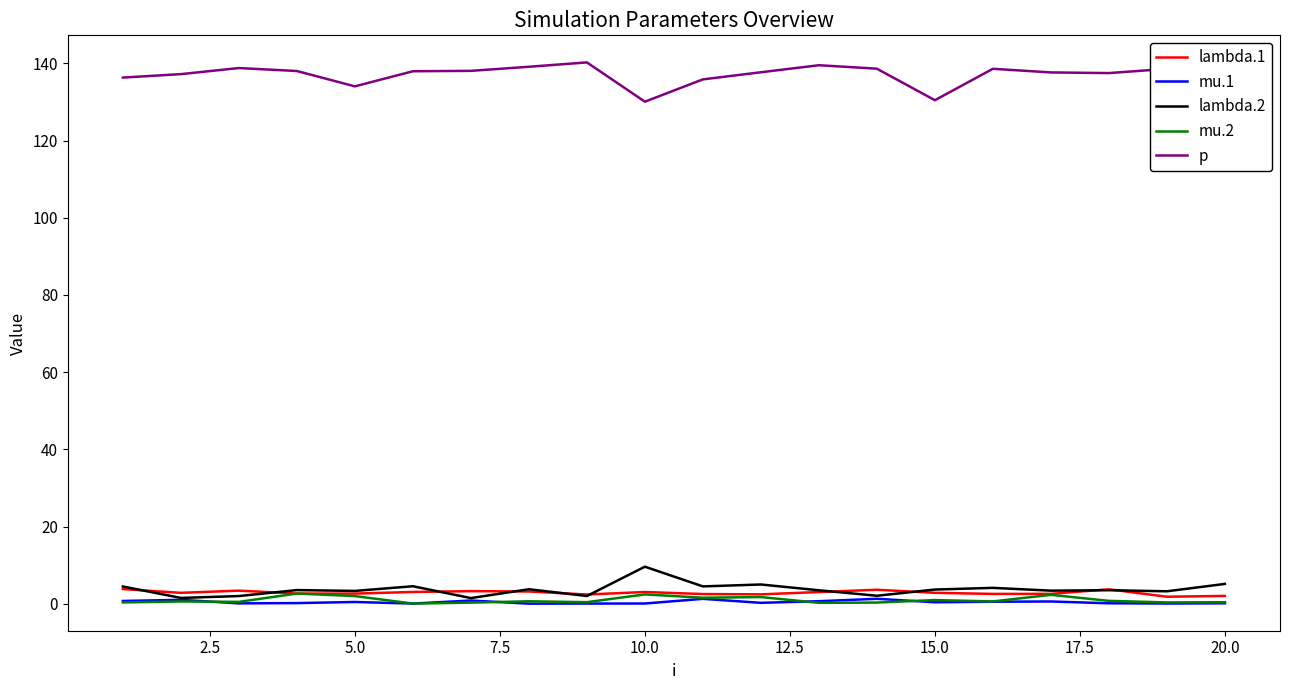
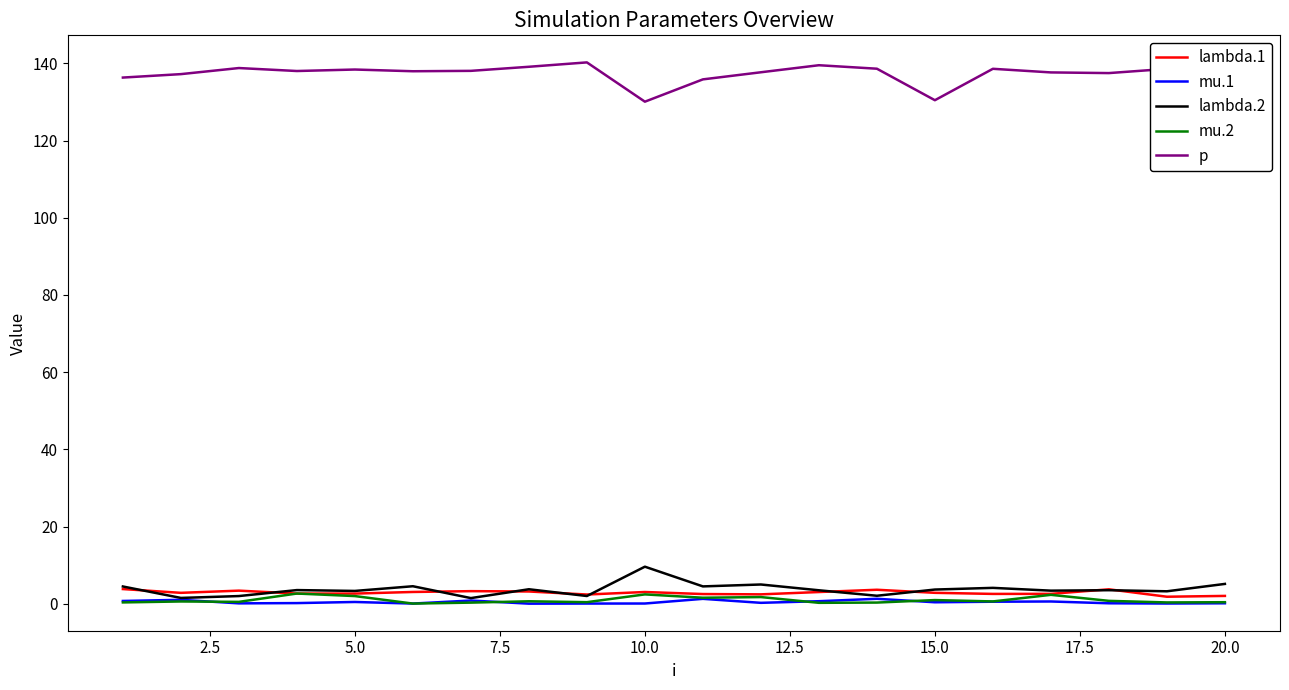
p, 5.0: 134 -> 138
